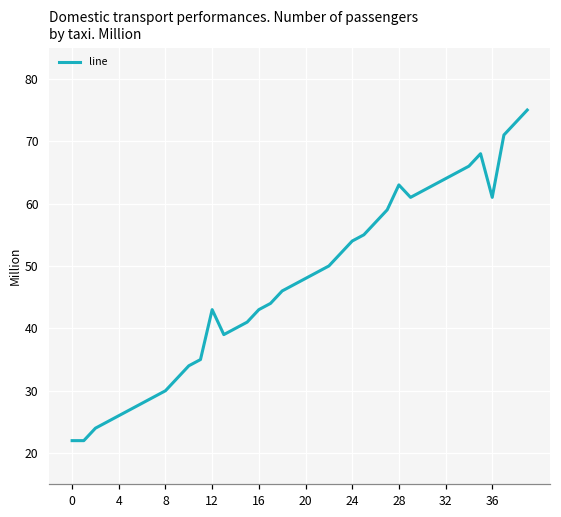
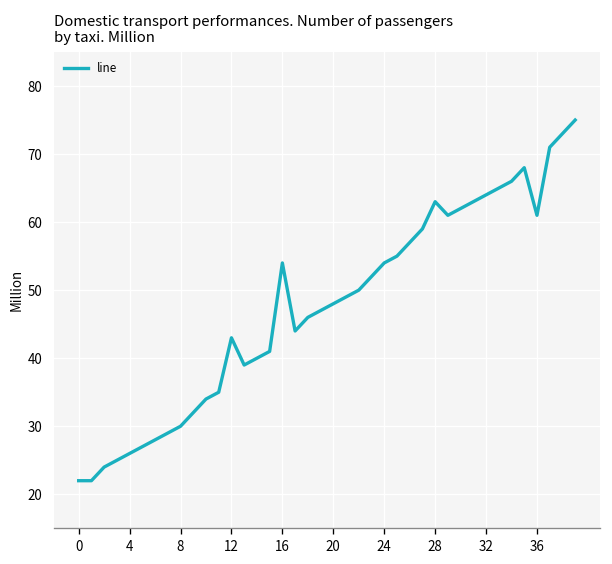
16: 43 -> 54
